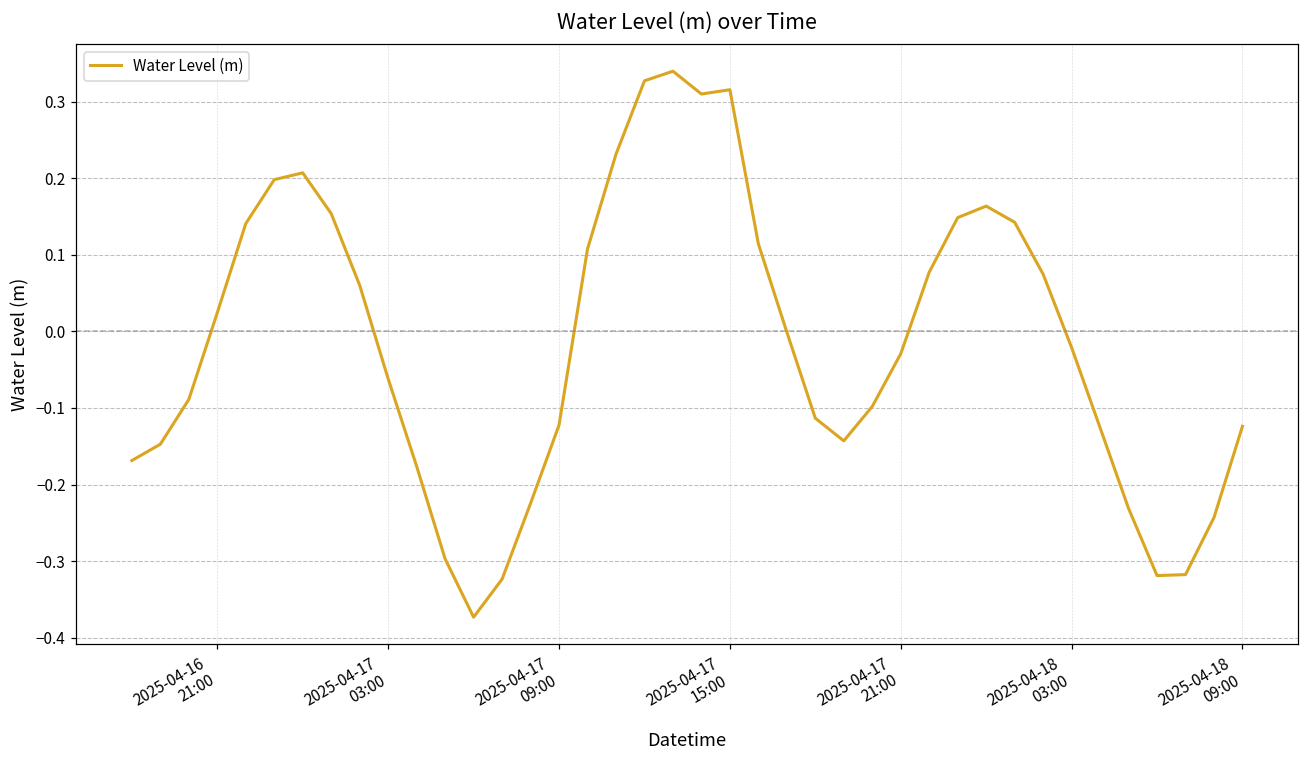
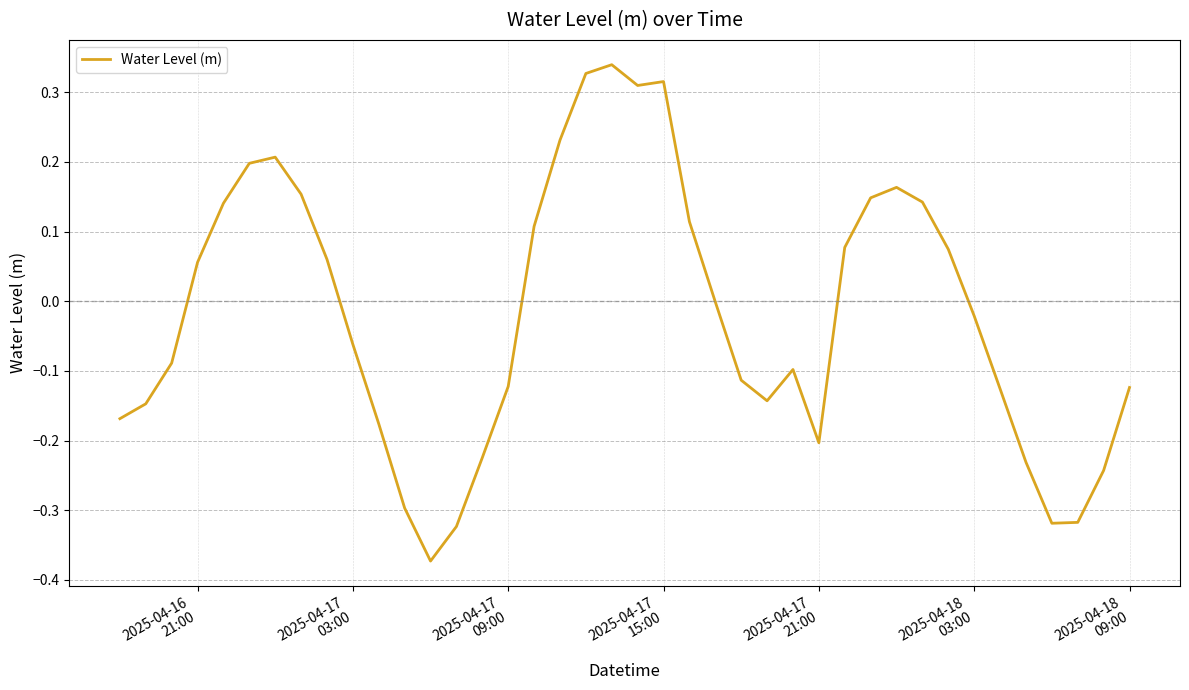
2025-04-16 21:00: 0.02 -> 0.06
2025-04-17 21:00: -0.03 -> -0.20
